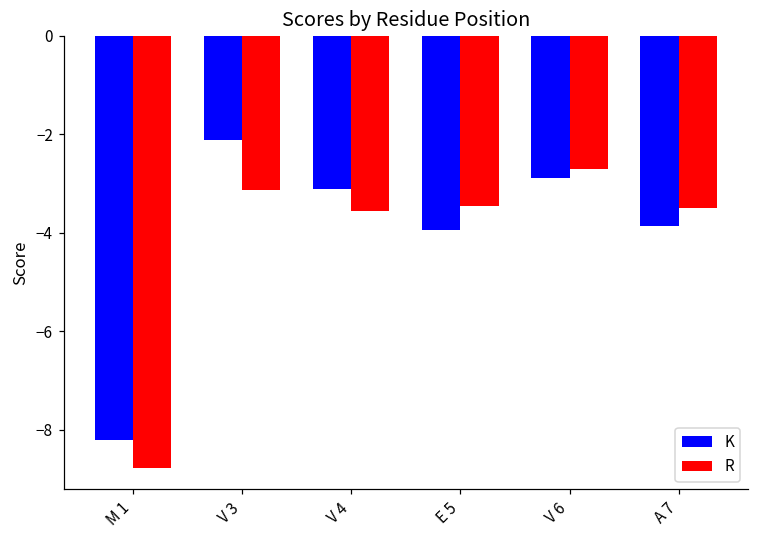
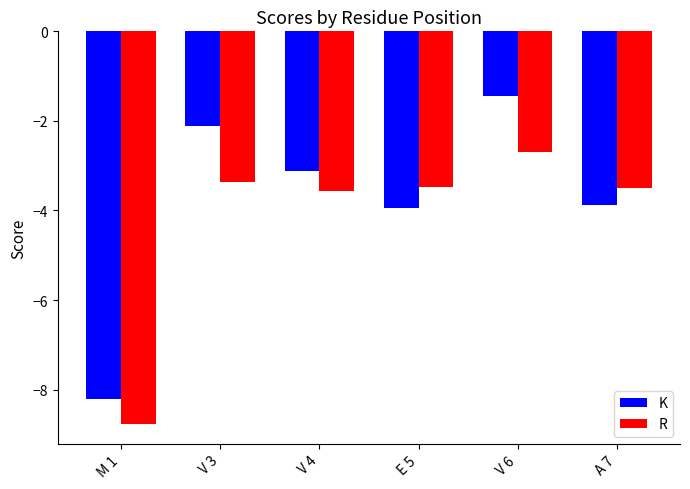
R, V 3: -3.1 -> -3.4
K, V 6: -2.9 -> -1.5
